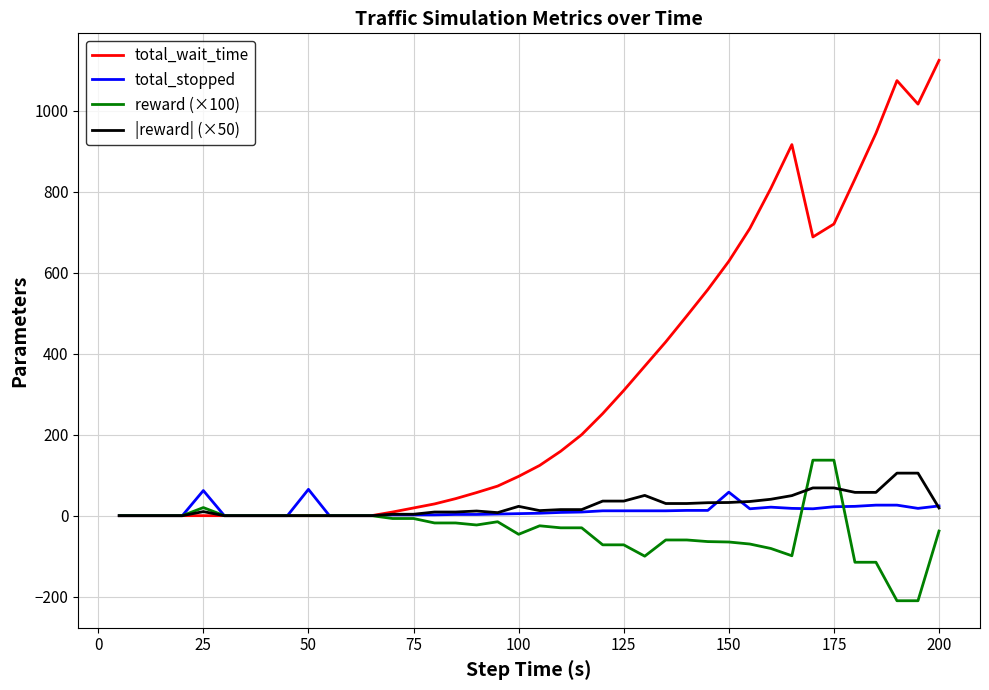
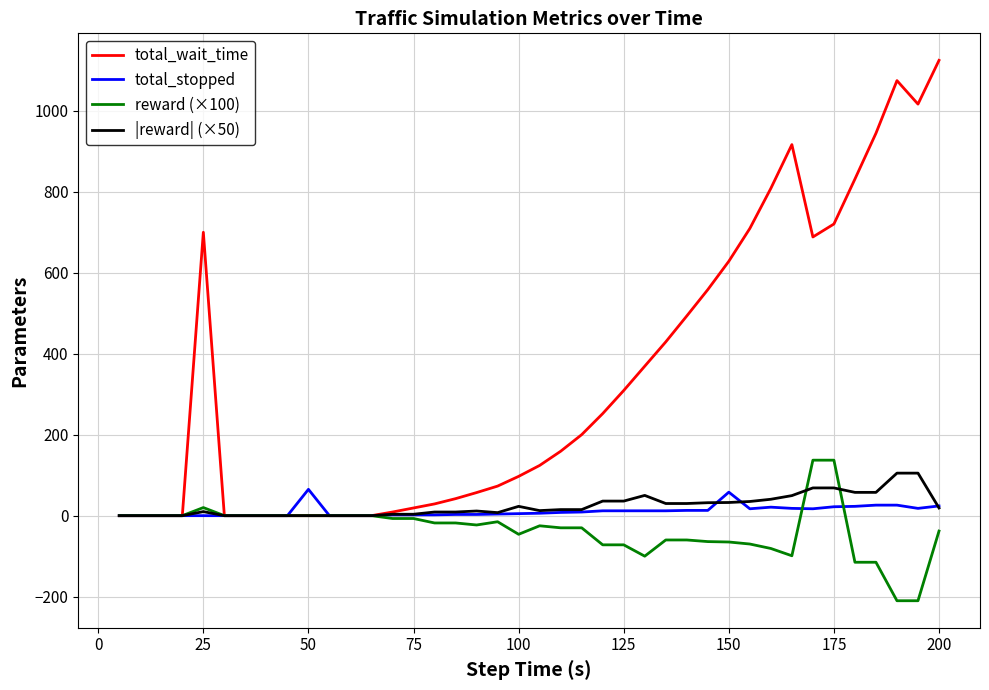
total_wait_time, 25: 0 -> 700
total_stopped, 25: 60 -> 0
